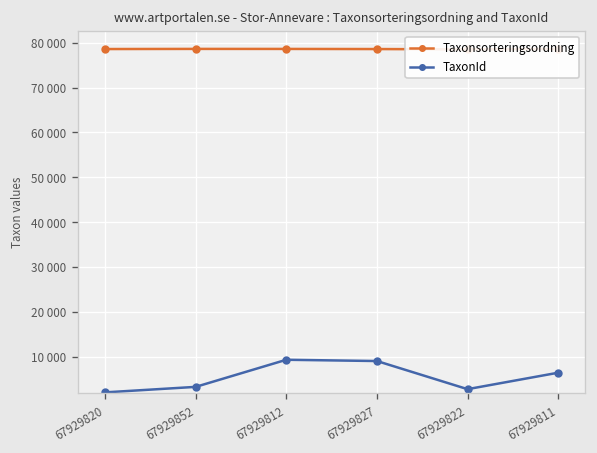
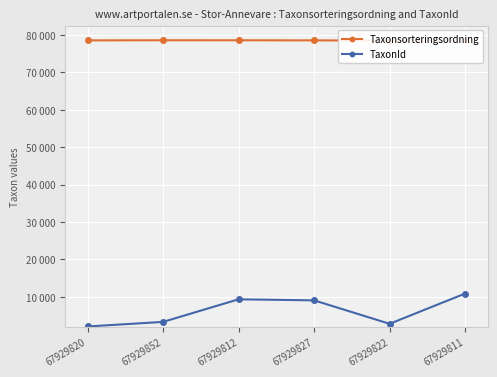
TaxonId, 67929811: 6000 -> 11000
